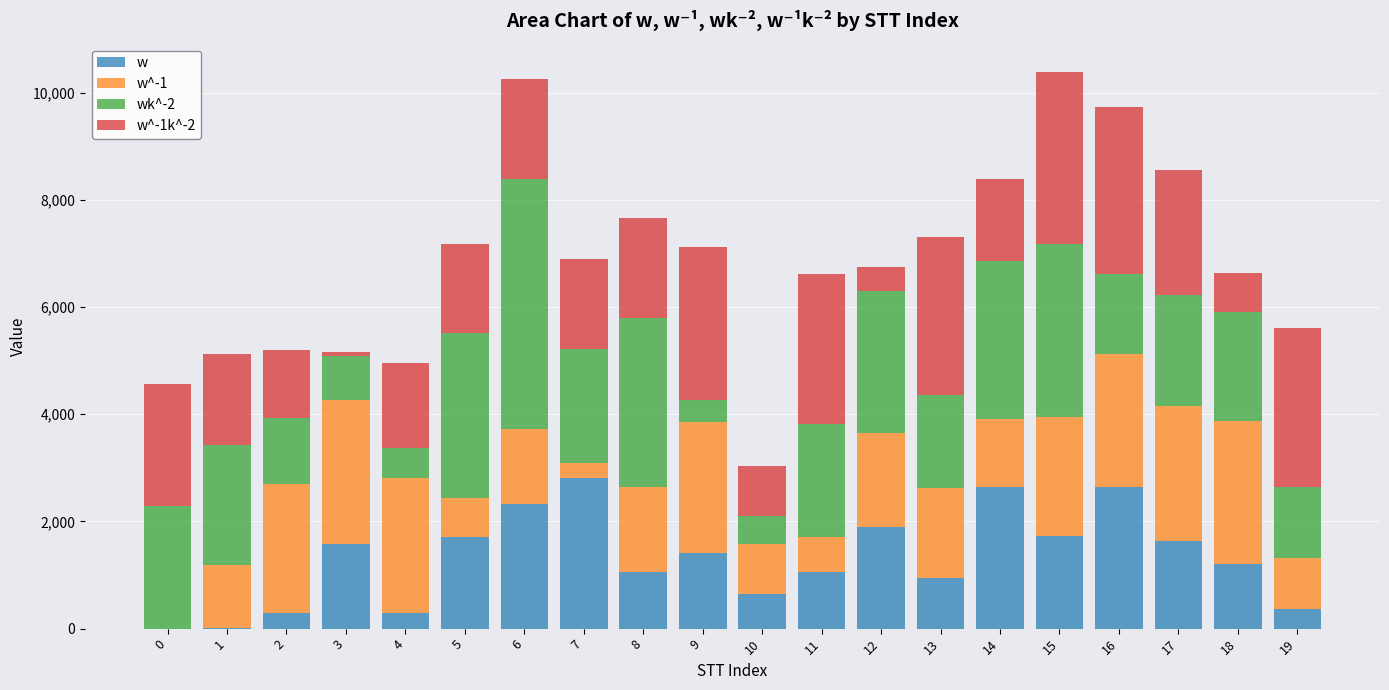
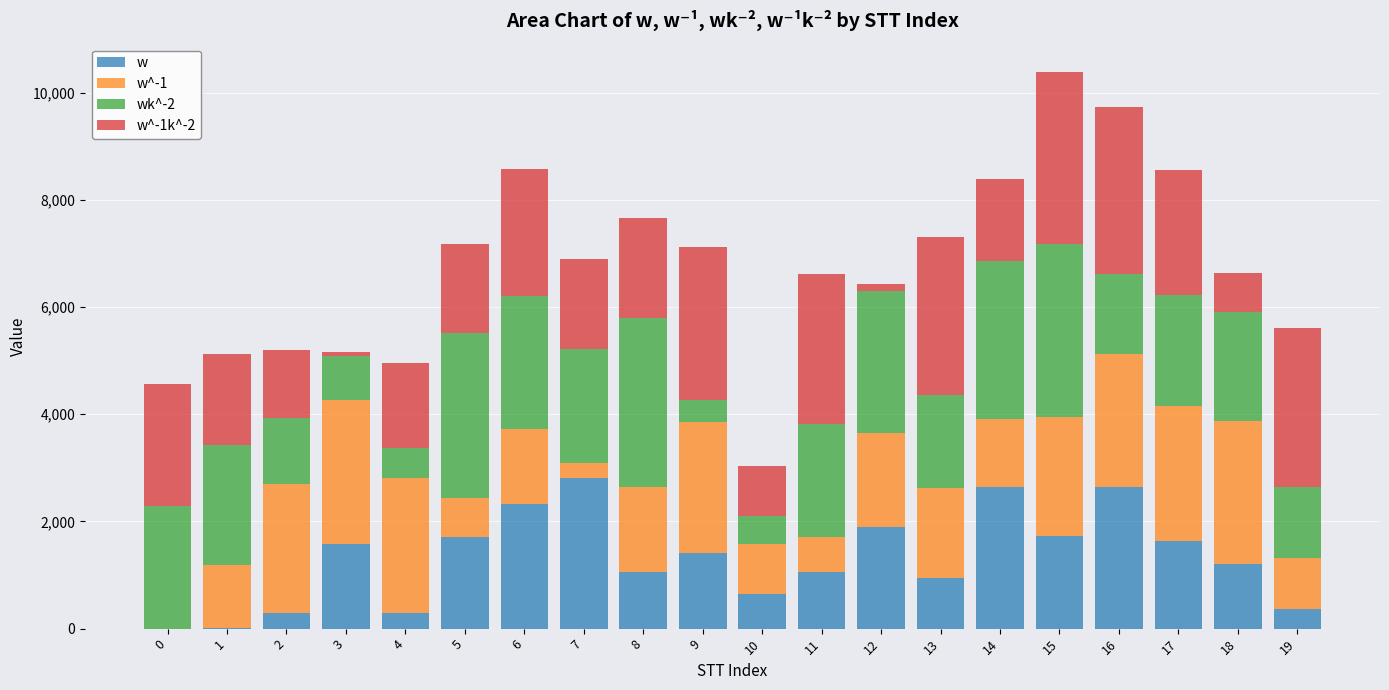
wk^-2, 6: 4,700 -> 2,500
w^-1k^-2, 6: 1,900 -> 2,400
w^-1k^-2, 12: 500 -> 100
